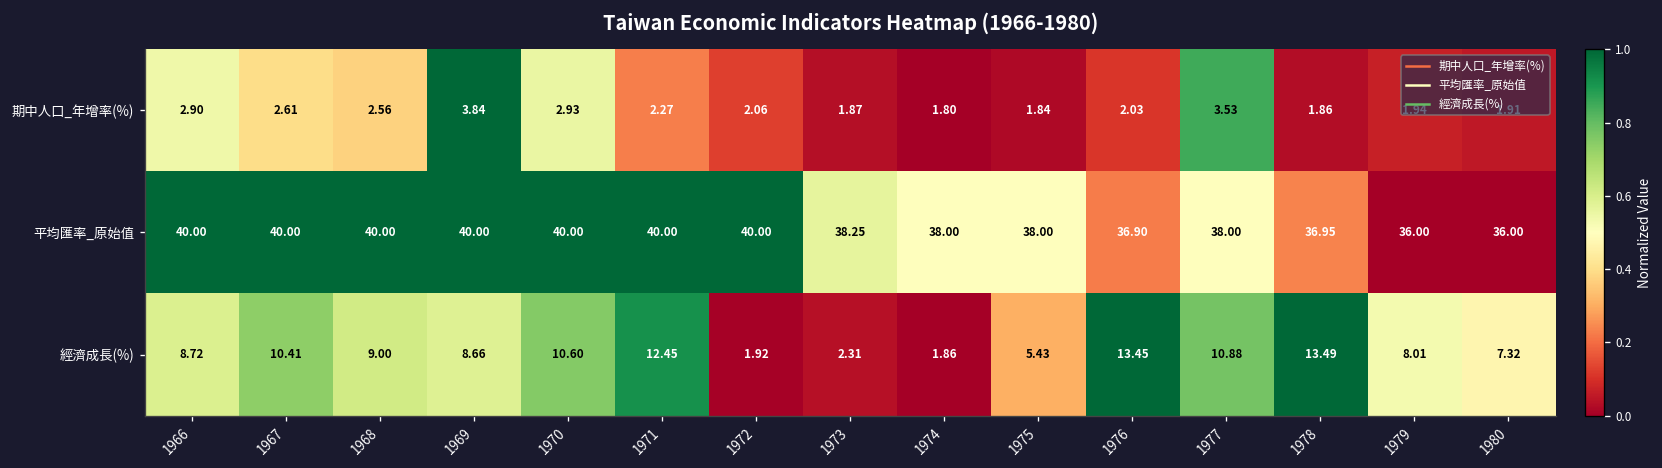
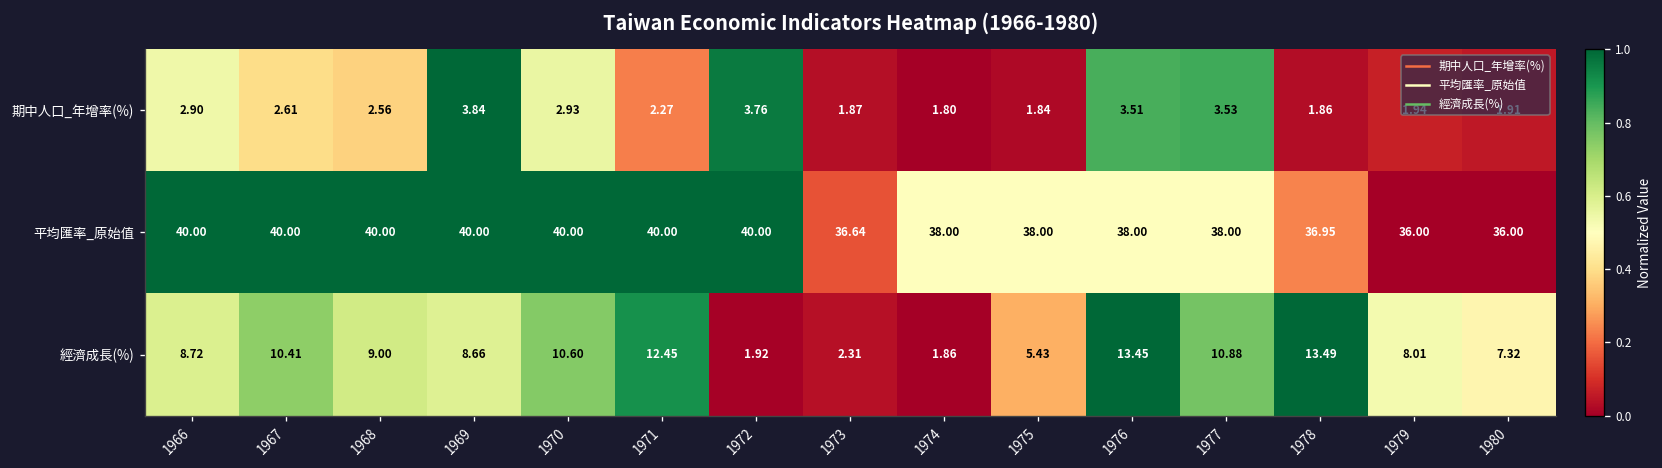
期中人口_年增率(%), 1972: 2.06 -> 3.76
期中人口_年增率(%), 1976: 2.03 -> 3.51
平均匯率_原始值, 1973: 38.25 -> 36.64
平均匯率_原始值, 1976: 36.90 -> 38.00
